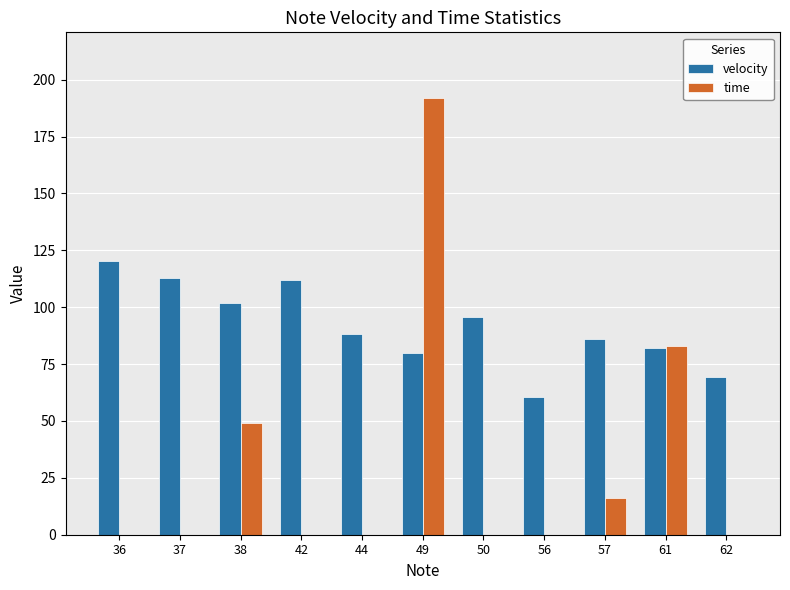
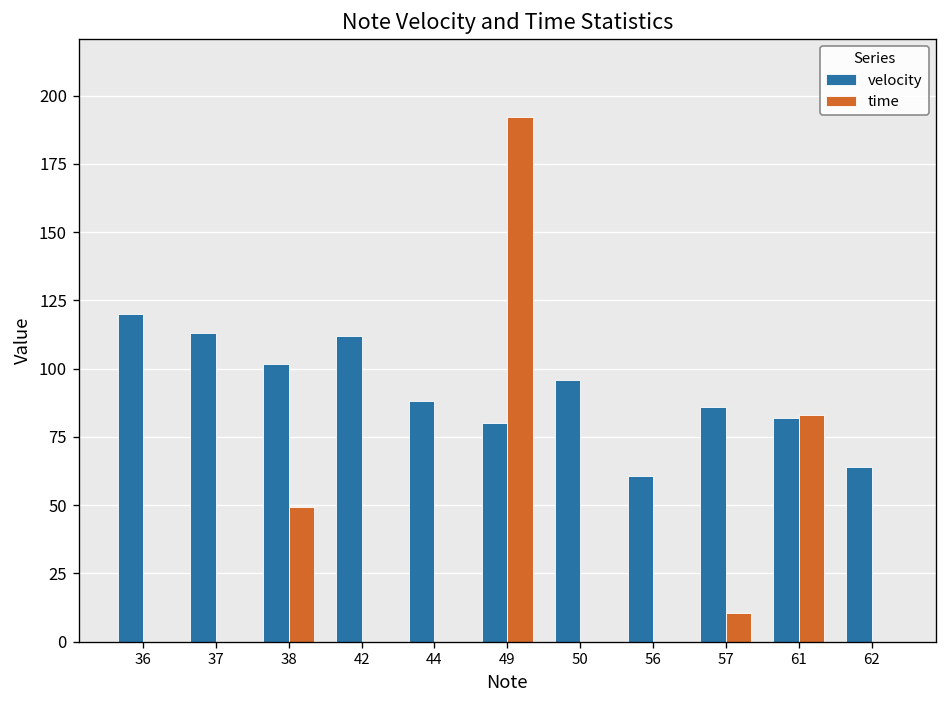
time, 57: 16 -> 11
velocity, 62: 69 -> 64
